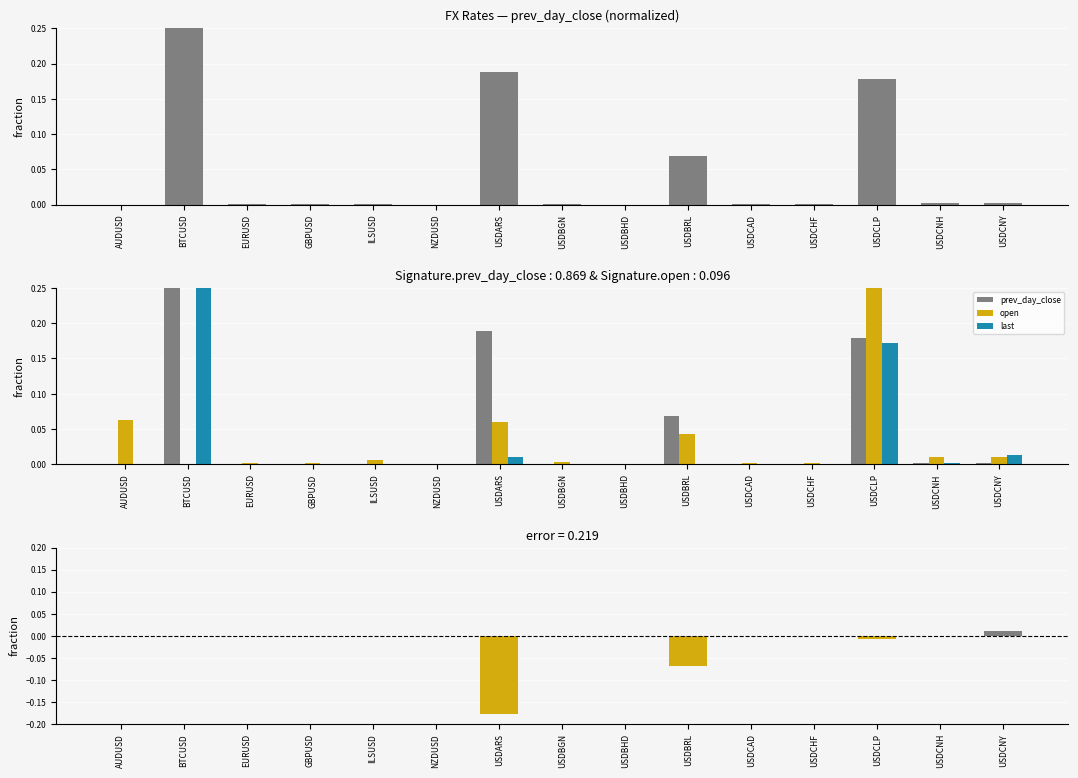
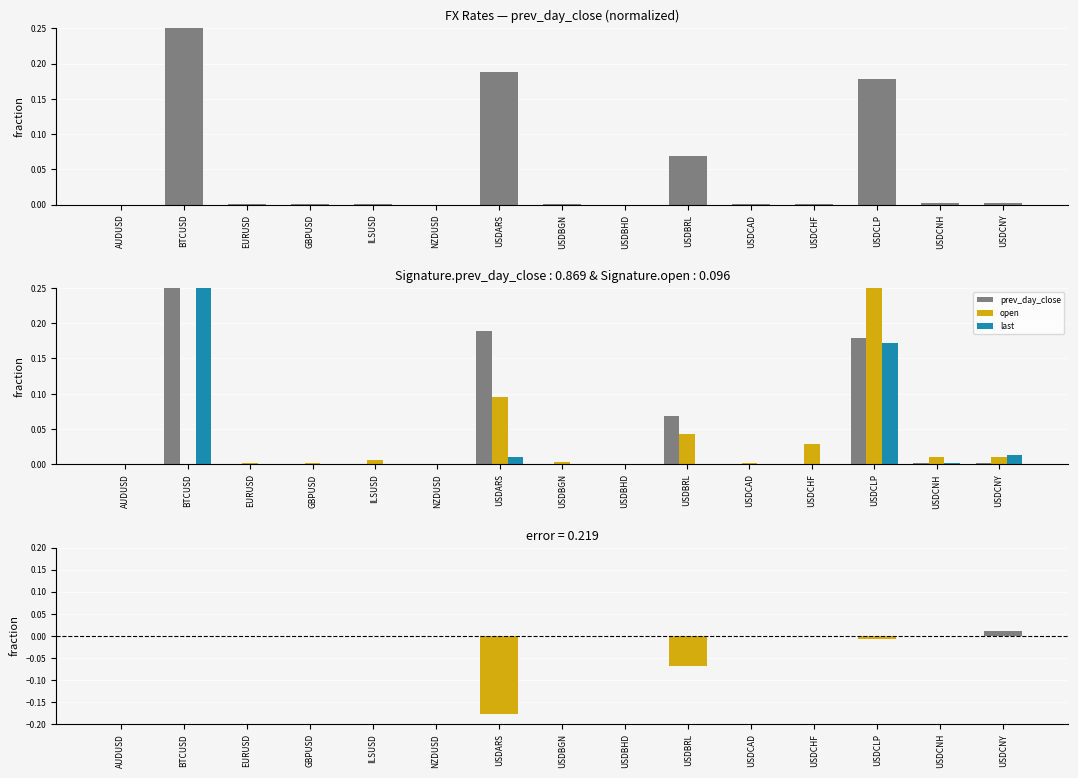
Signature.prev_day_close : 0.869 & Signature.open : 0.096, open, AUDUSD: 0.06 -> 0.00
Signature.prev_day_close : 0.869 & Signature.open : 0.096, open, USDARS: 0.06 -> 0.10
Signature.prev_day_close : 0.869 & Signature.open : 0.096, open, USDCHF: 0.00 -> 0.03
